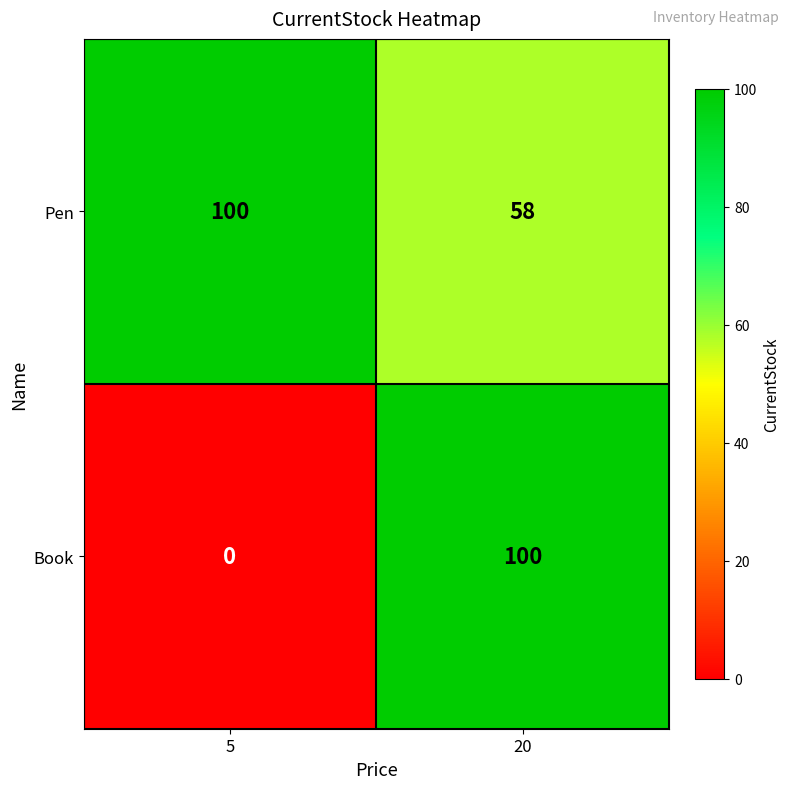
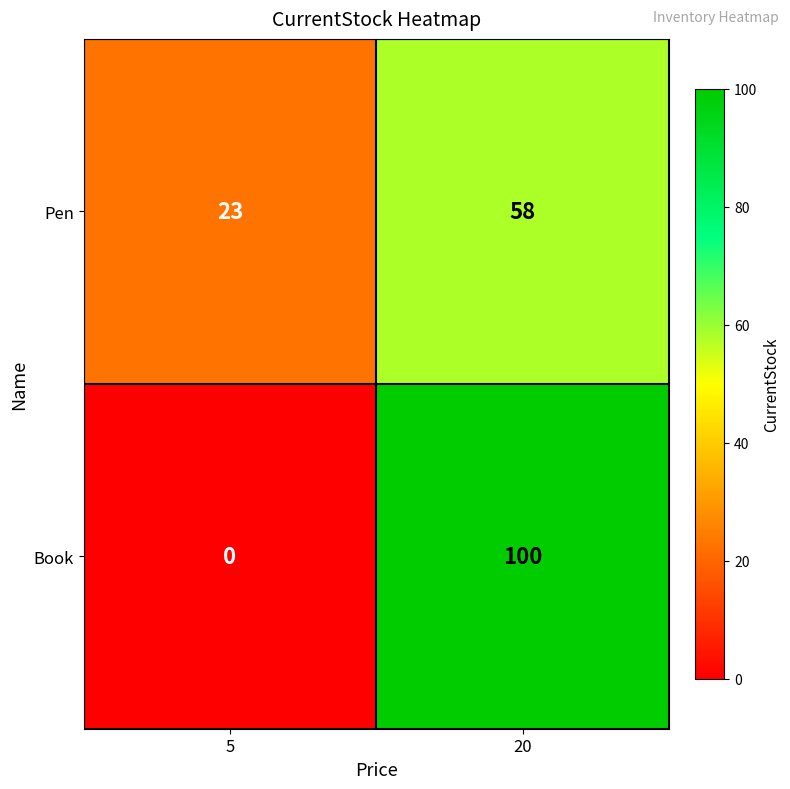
Pen, 5: 100 -> 23
